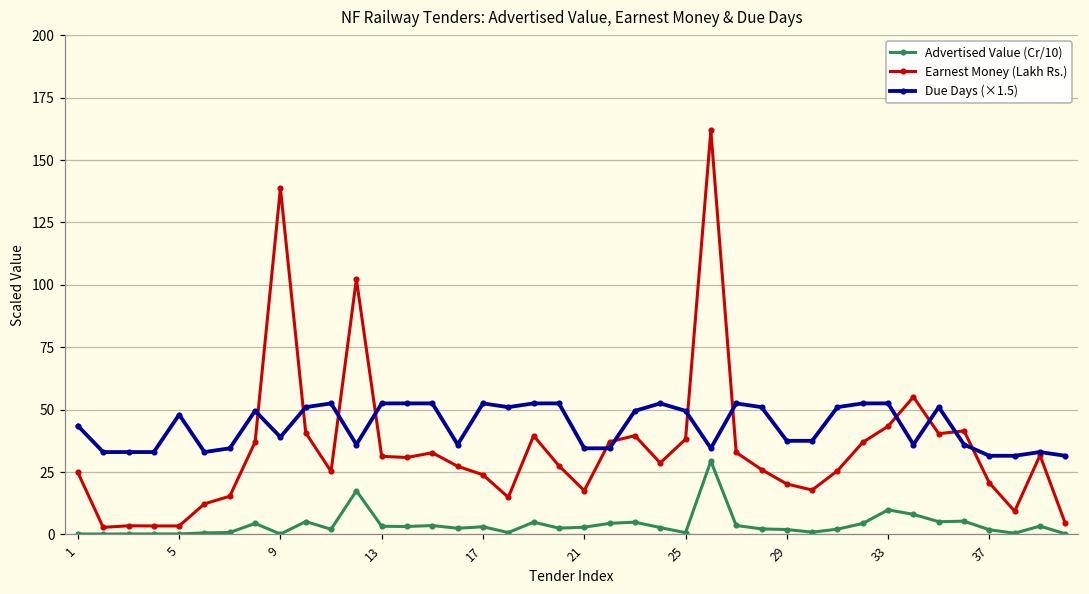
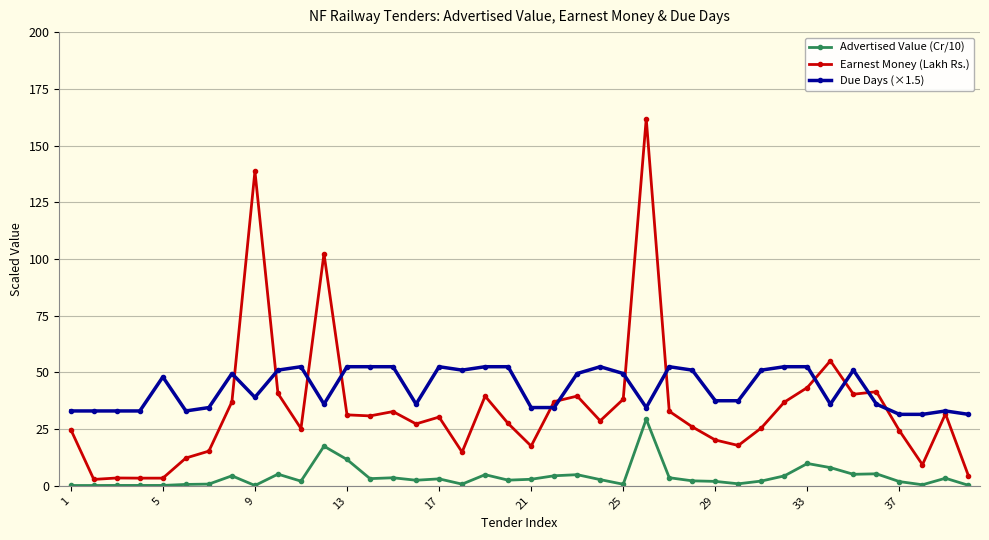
Due Days (×1.5), 1: 44 -> 33
Advertised Value (Cr/10), 13: 3 -> 12
Earnest Money (Lakh Rs.), 17: 24 -> 30
Earnest Money (Lakh Rs.), 37: 21 -> 24
